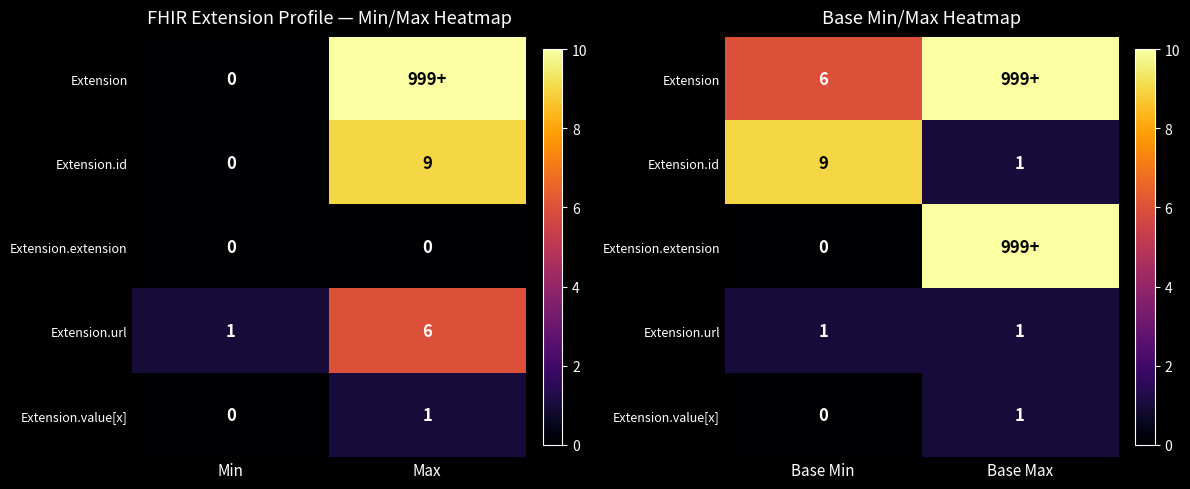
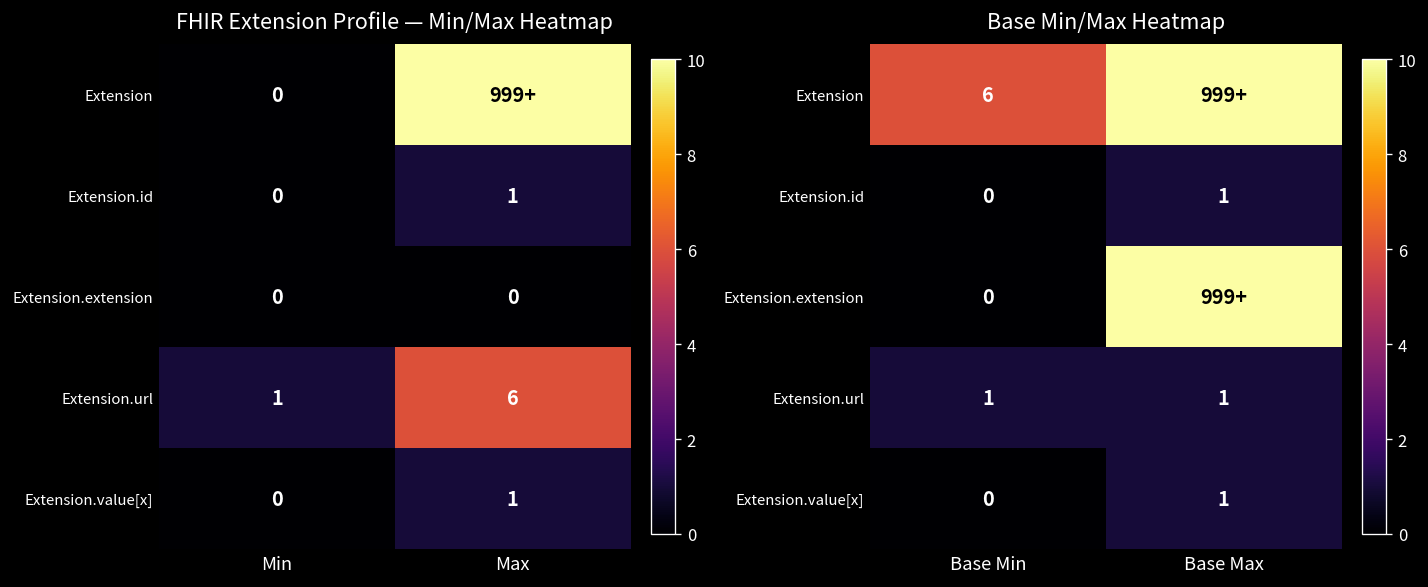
FHIR Extension Profile — Min/Max Heatmap, Extension.id, Max: 9 -> 1
Base Min/Max Heatmap, Extension.id, Base Min: 9 -> 0
